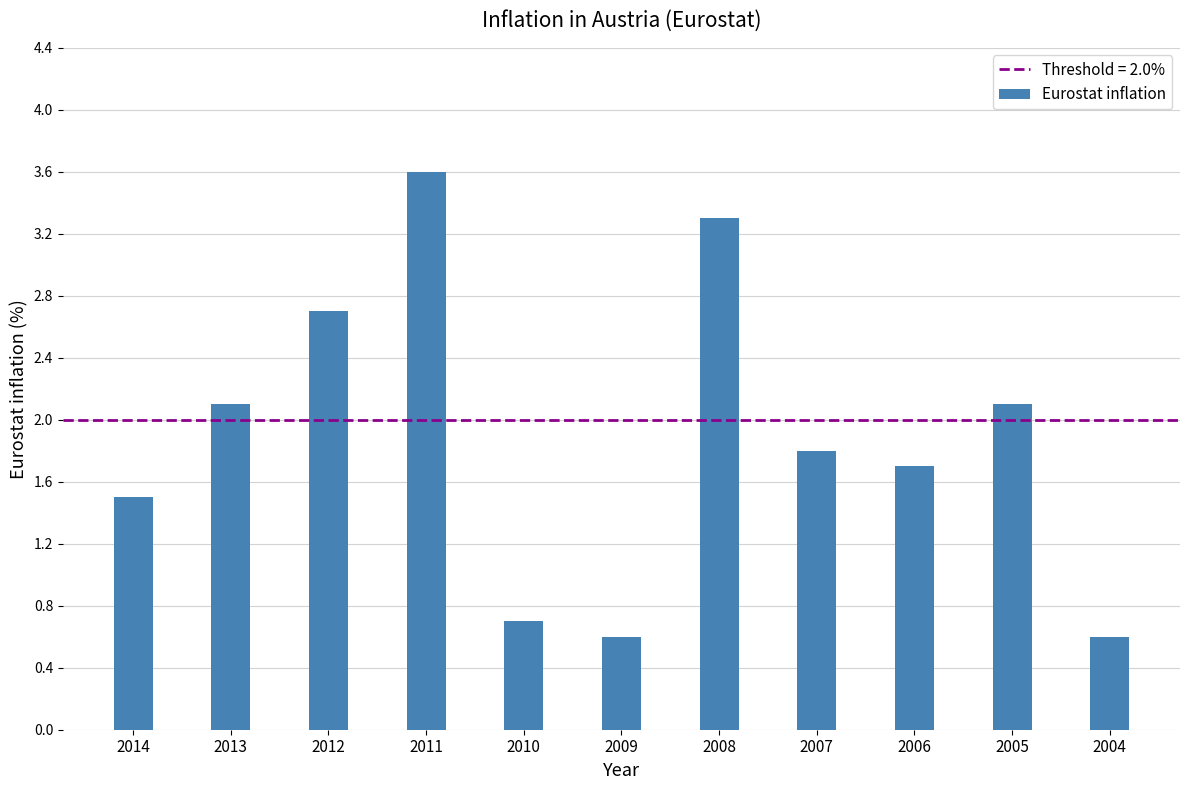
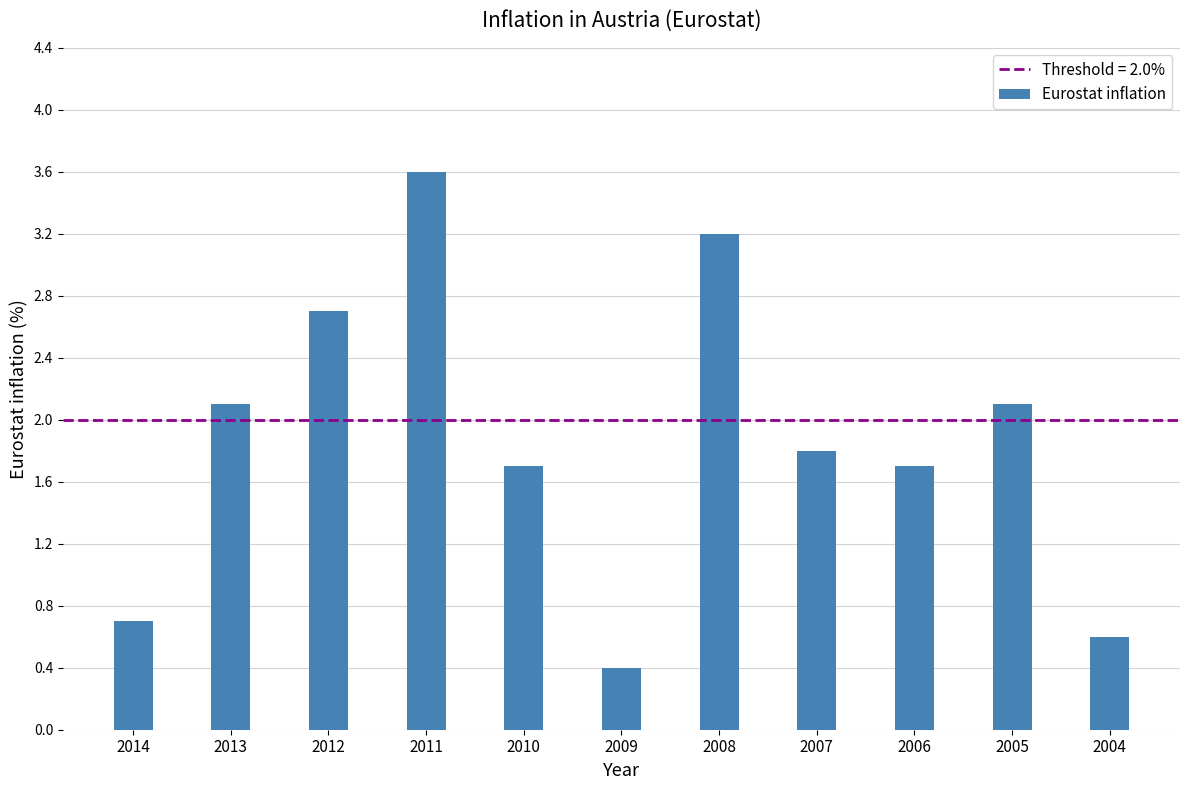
2014: 1.5 -> 0.7
2010: 0.7 -> 1.7
2009: 0.6 -> 0.4
2008: 3.3 -> 3.2
